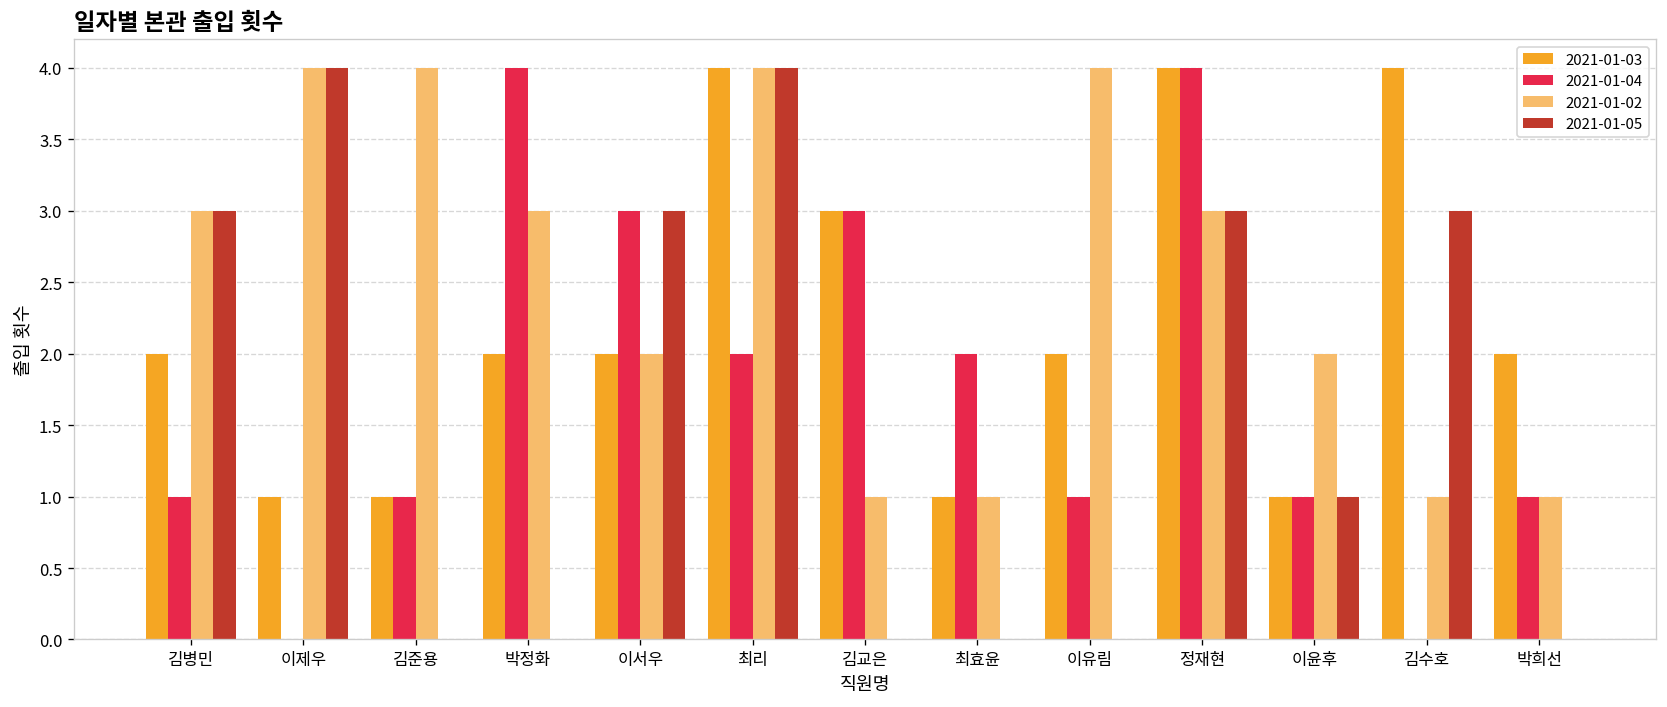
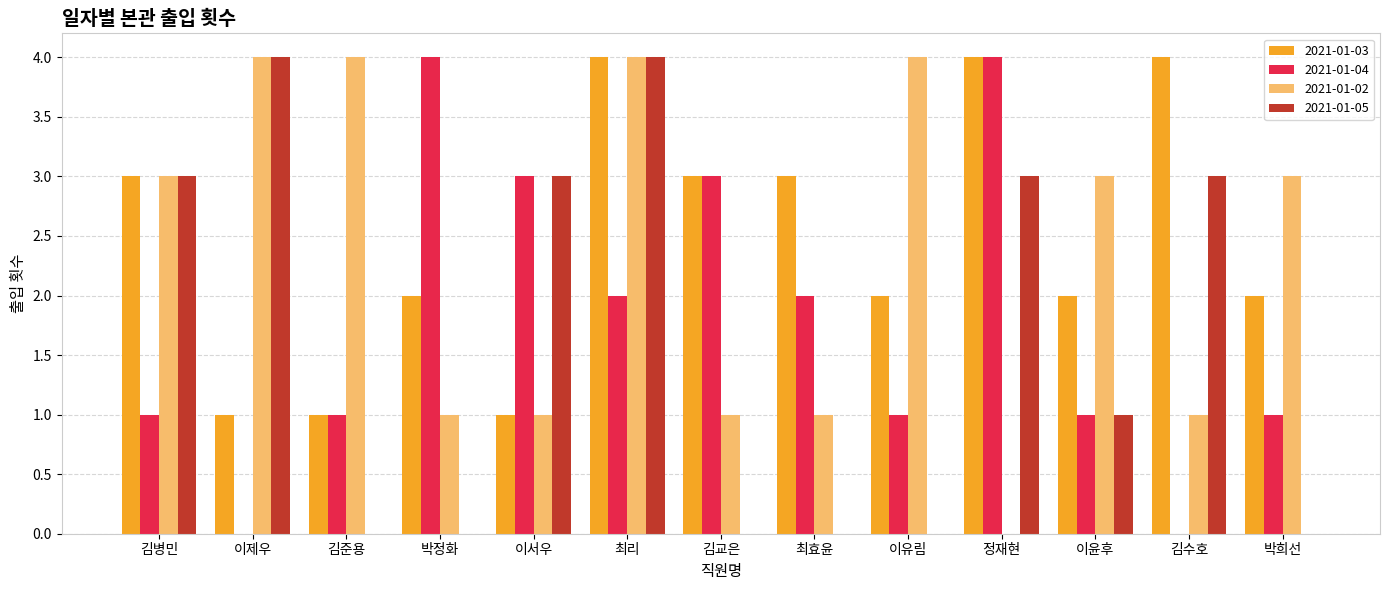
2021-01-03, 김병민: 2 -> 3
2021-01-02, 박정화: 3 -> 1
2021-01-03, 이서우: 2 -> 1
2021-01-02, 이서우: 2 -> 1
2021-01-03, 최효윤: 1 -> 3
2021-01-02, 정재현: 3 -> 0
2021-01-03, 이윤후: 1 -> 2
2021-01-02, 이윤후: 2 -> 3
2021-01-02, 박희선: 1 -> 3
